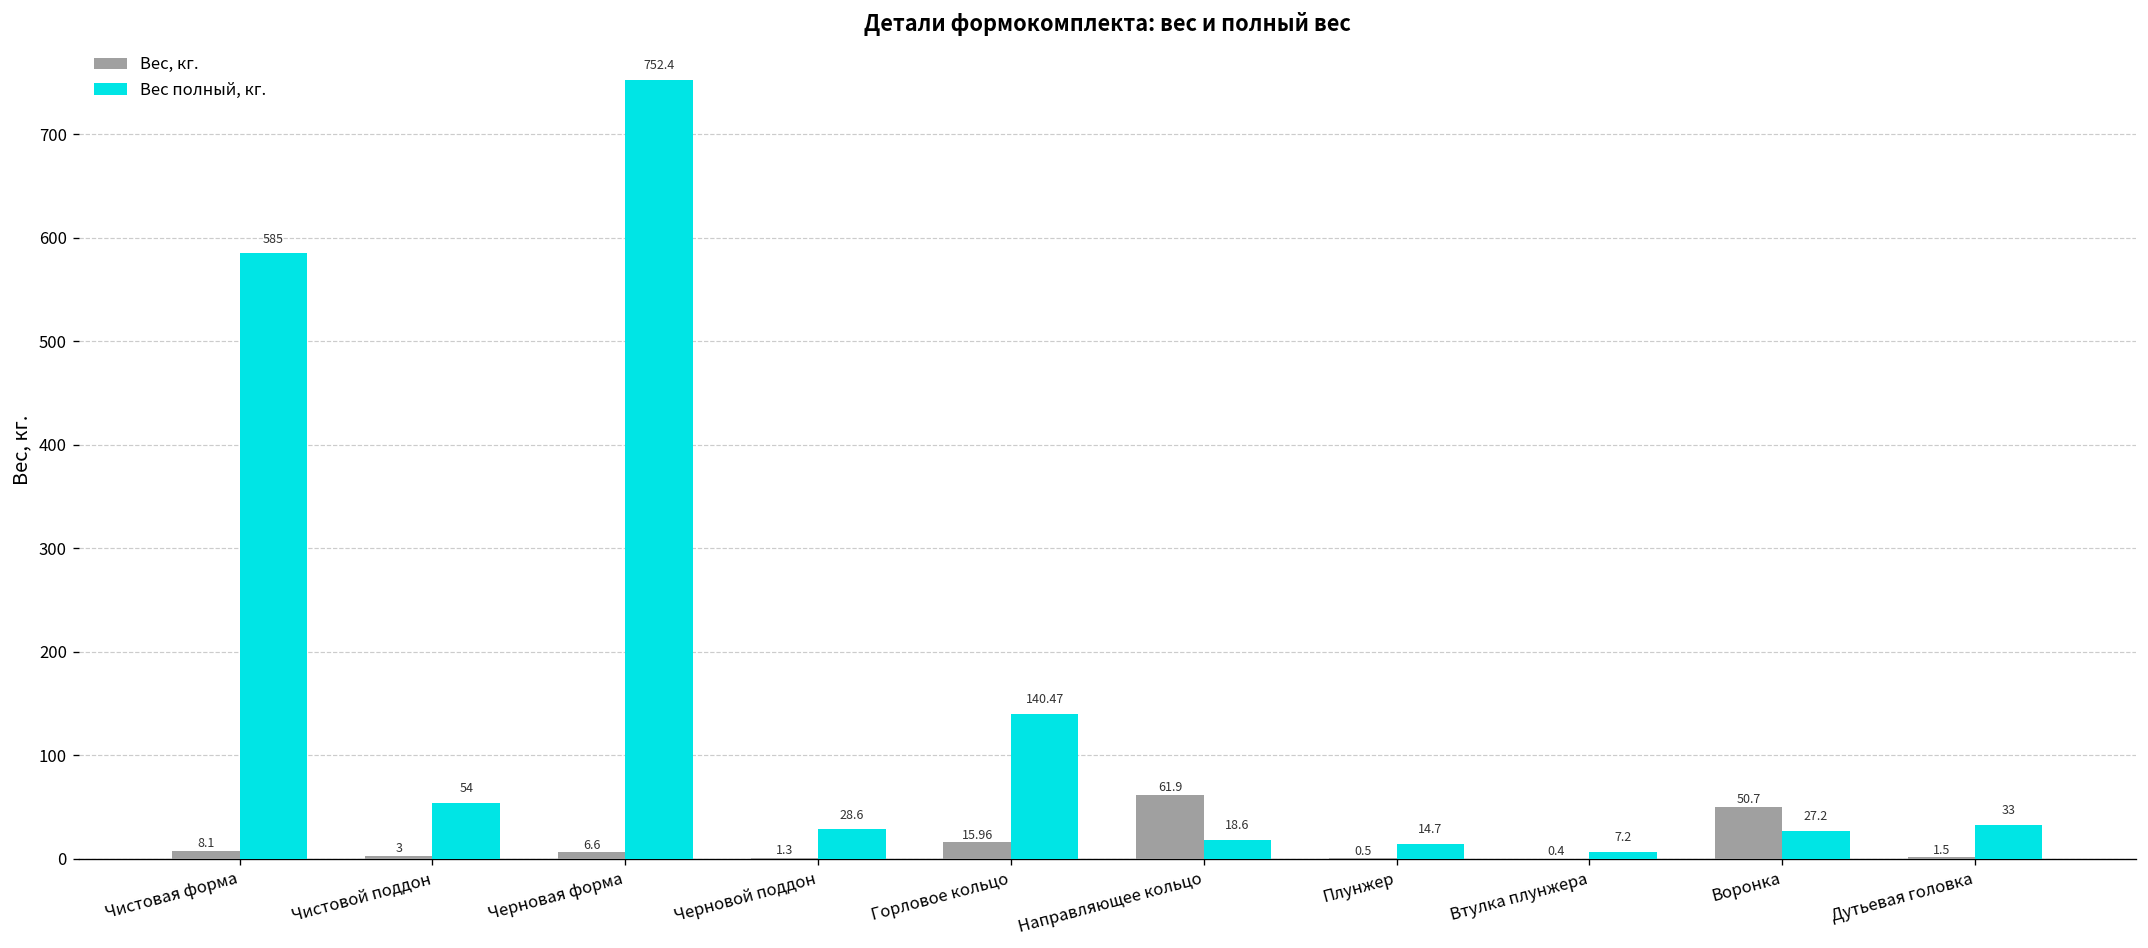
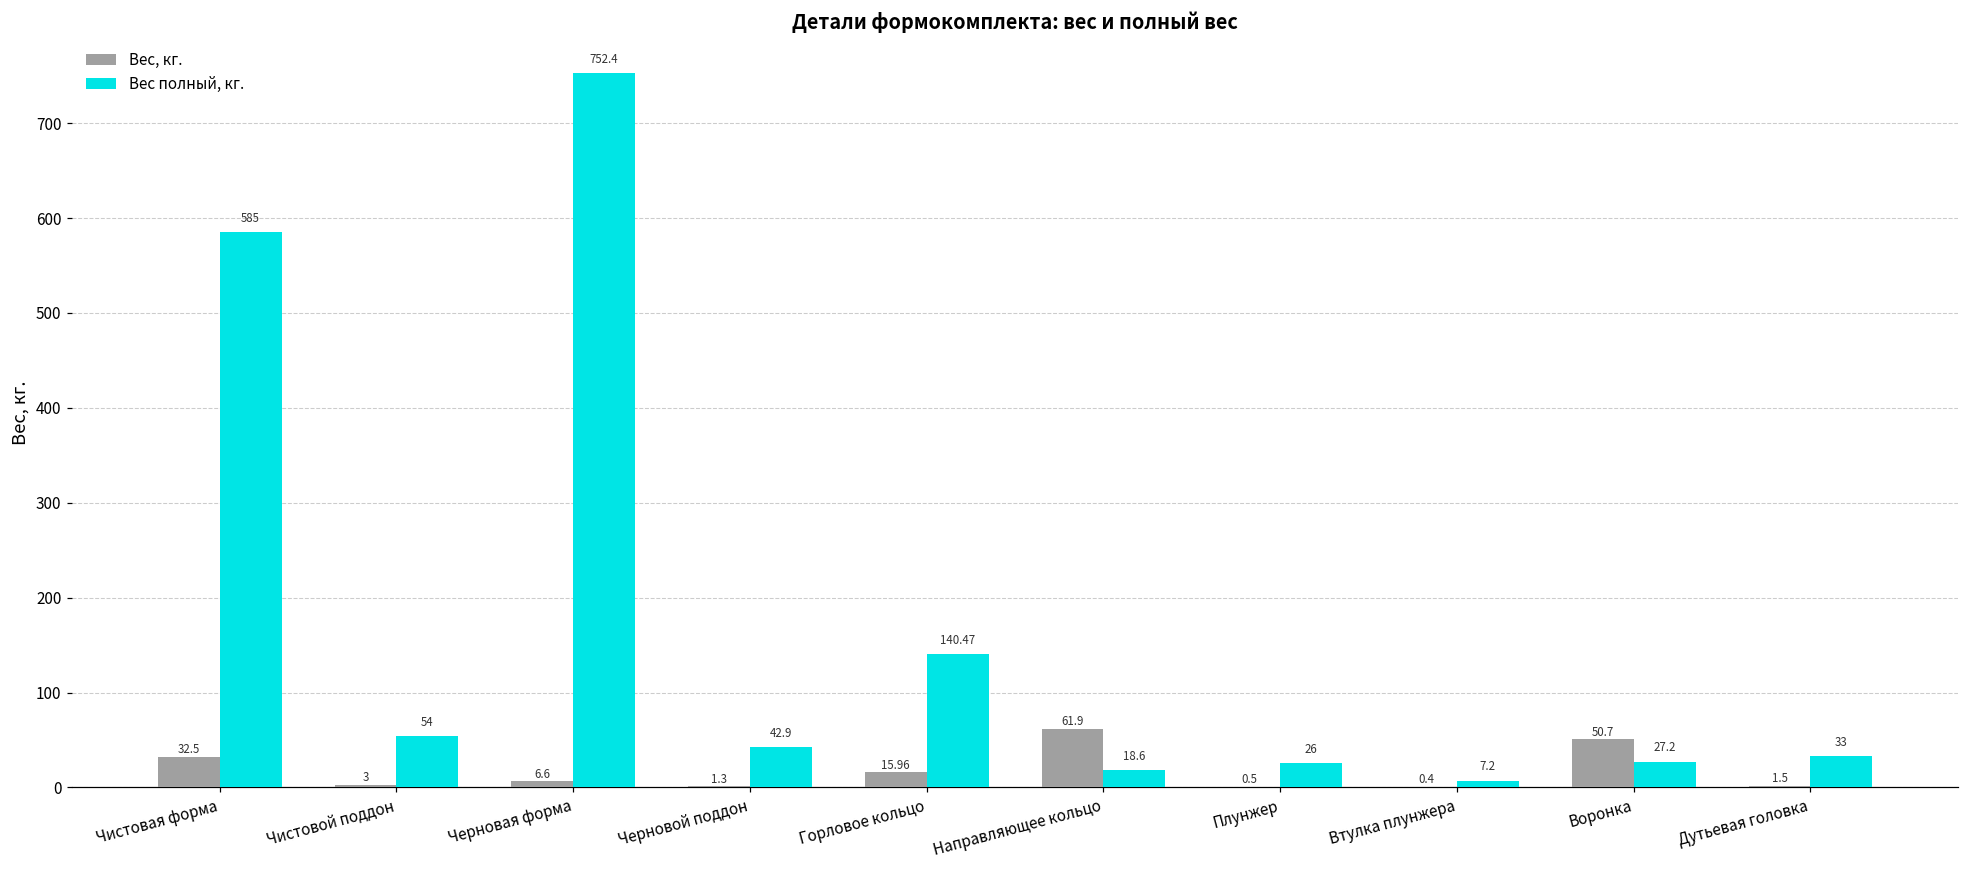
Вес, кг., Чистовая форма: 8.1 -> 32.5
Вес полный, кг., Черновой поддон: 28.6 -> 42.9
Вес полный, кг., Плунжер: 14.7 -> 26
